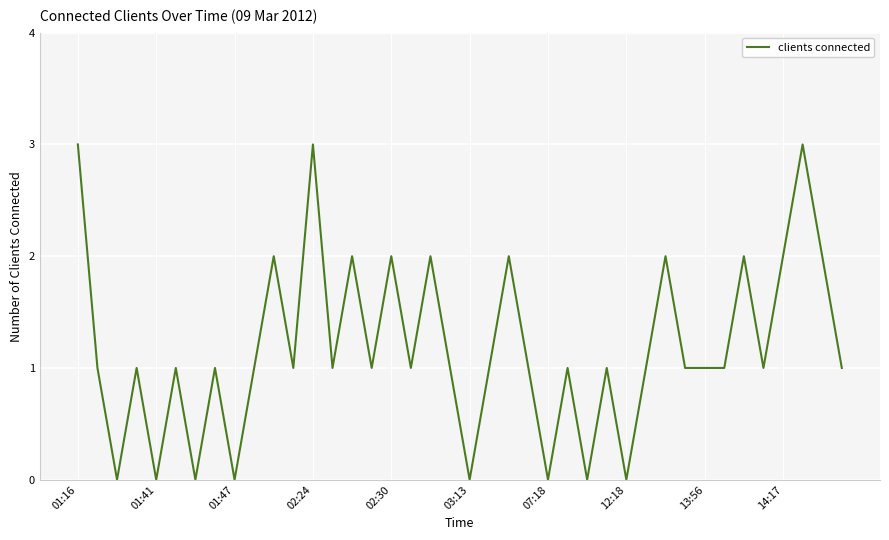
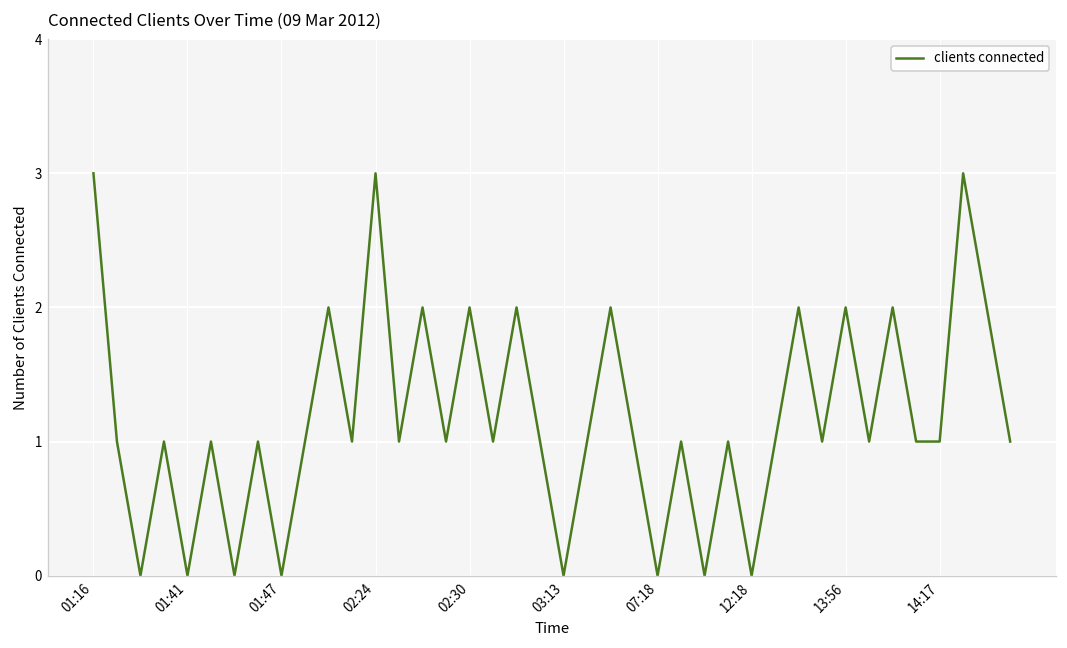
13:56: 1 -> 2
14:17: 2 -> 1
